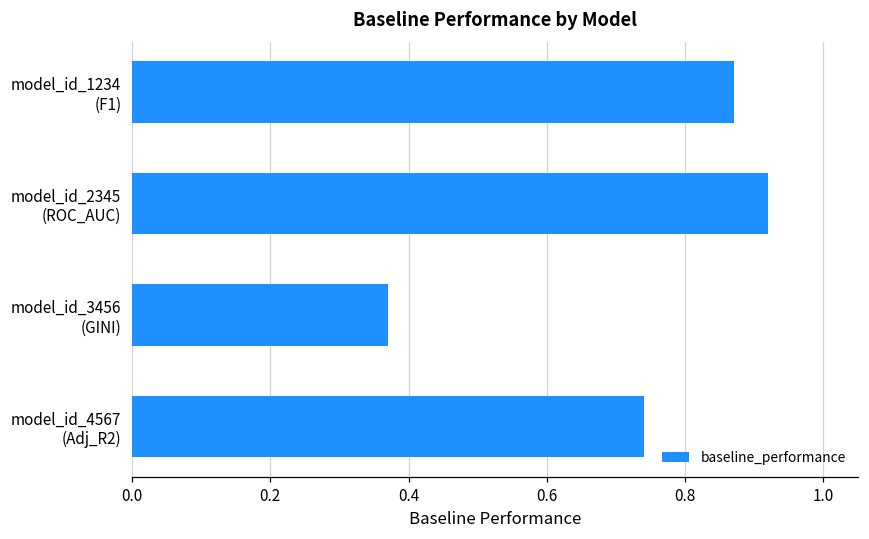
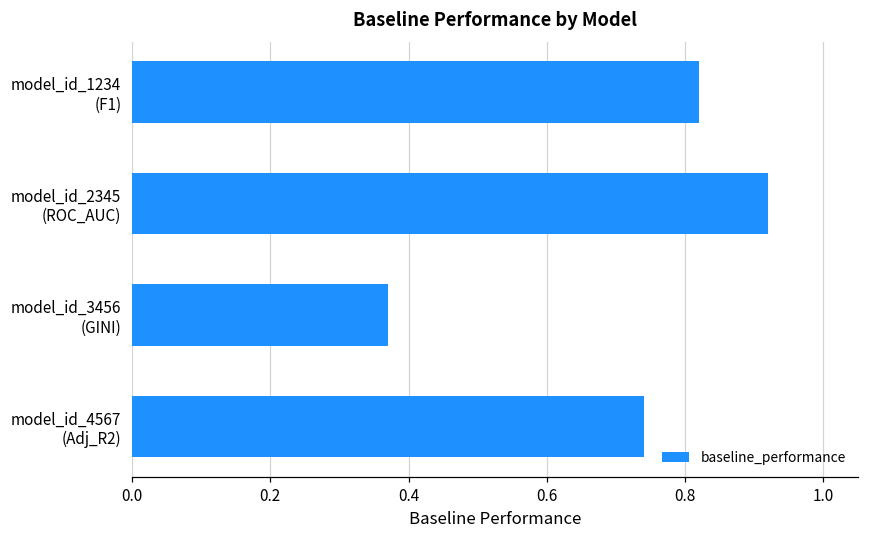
model_id_1234 (F1): 0.87 -> 0.82
